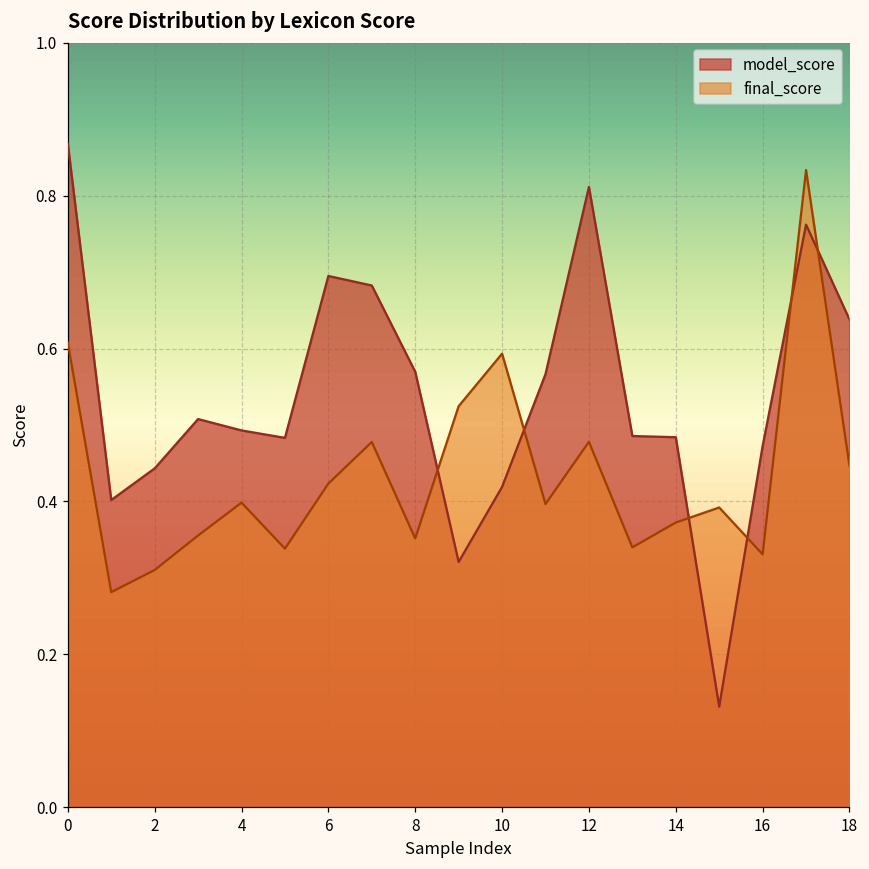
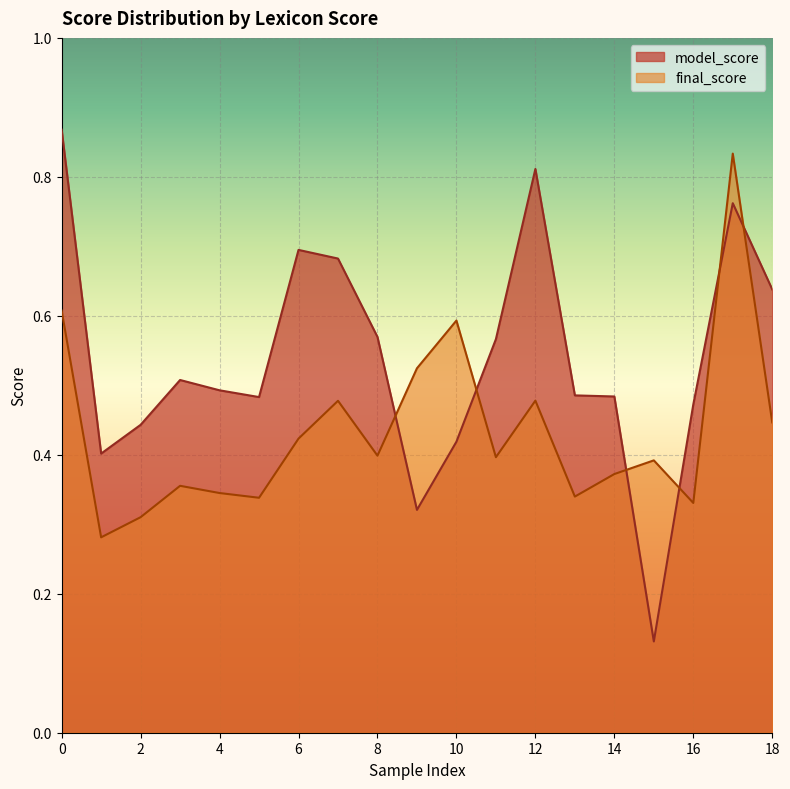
final_score, 4: 0.40 -> 0.34
final_score, 8: 0.35 -> 0.40
